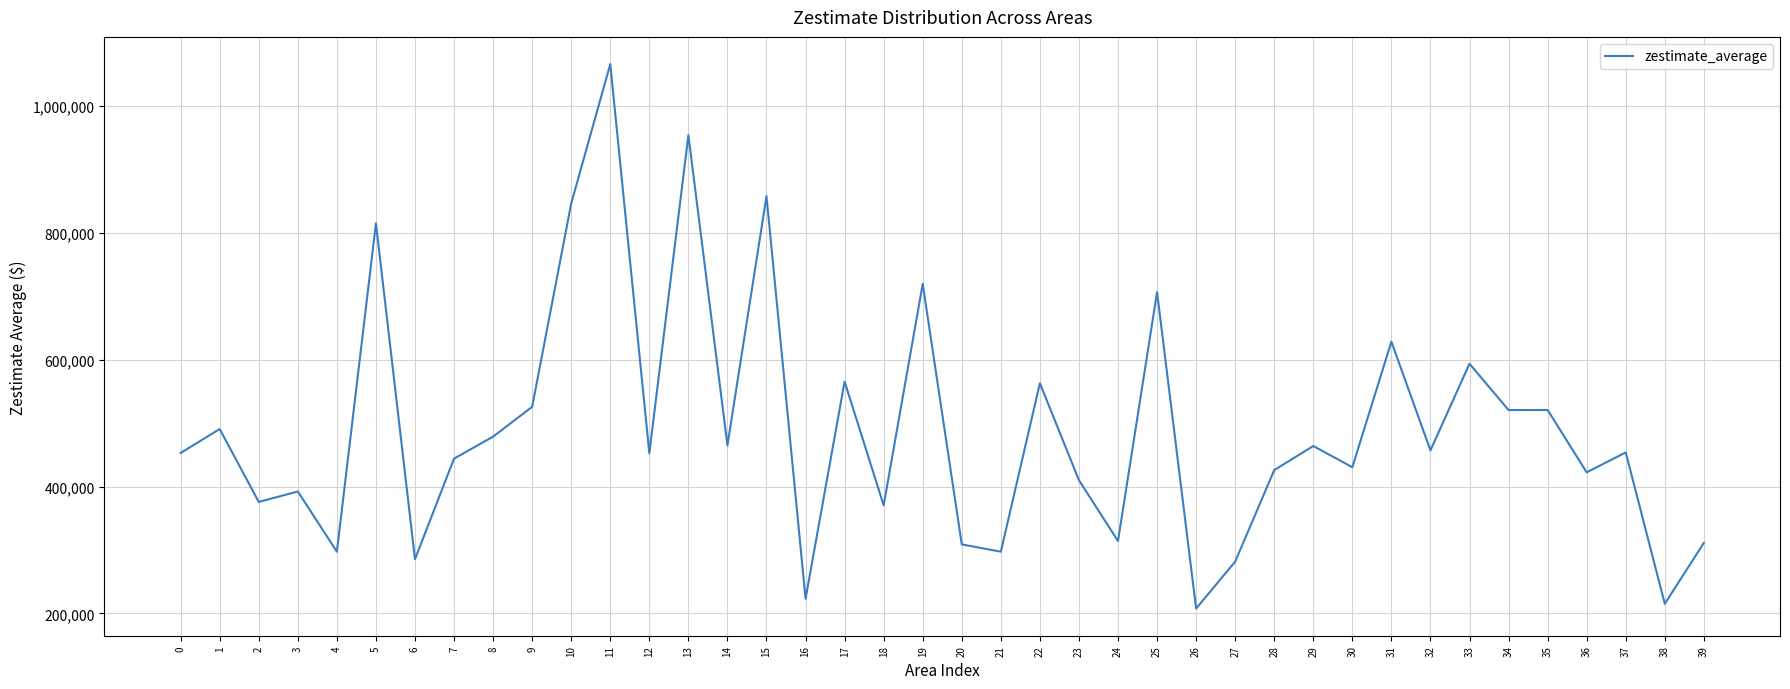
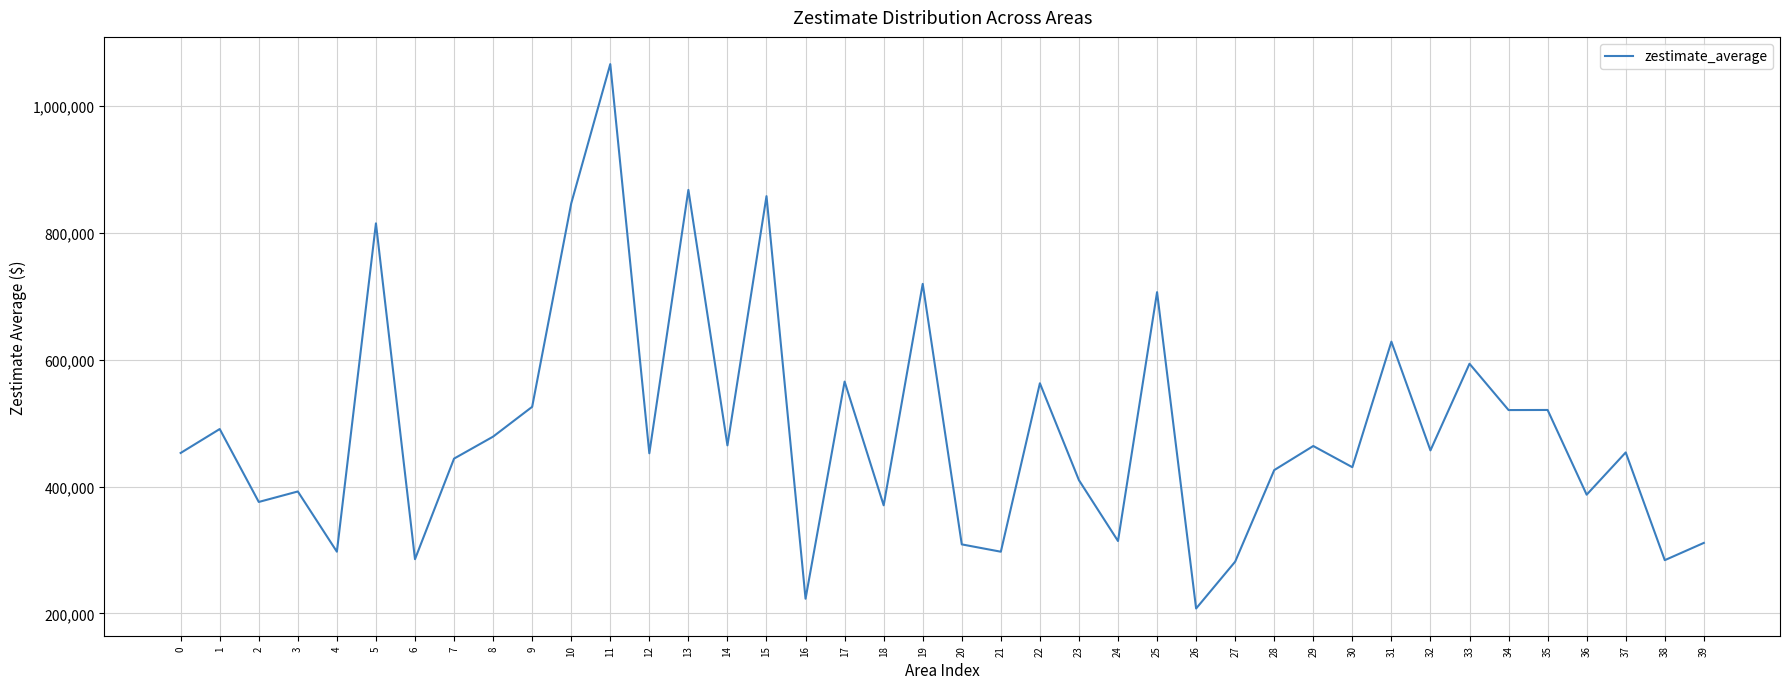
13: 950,000 -> 870,000
36: 420,000 -> 390,000
38: 220,000 -> 280,000
